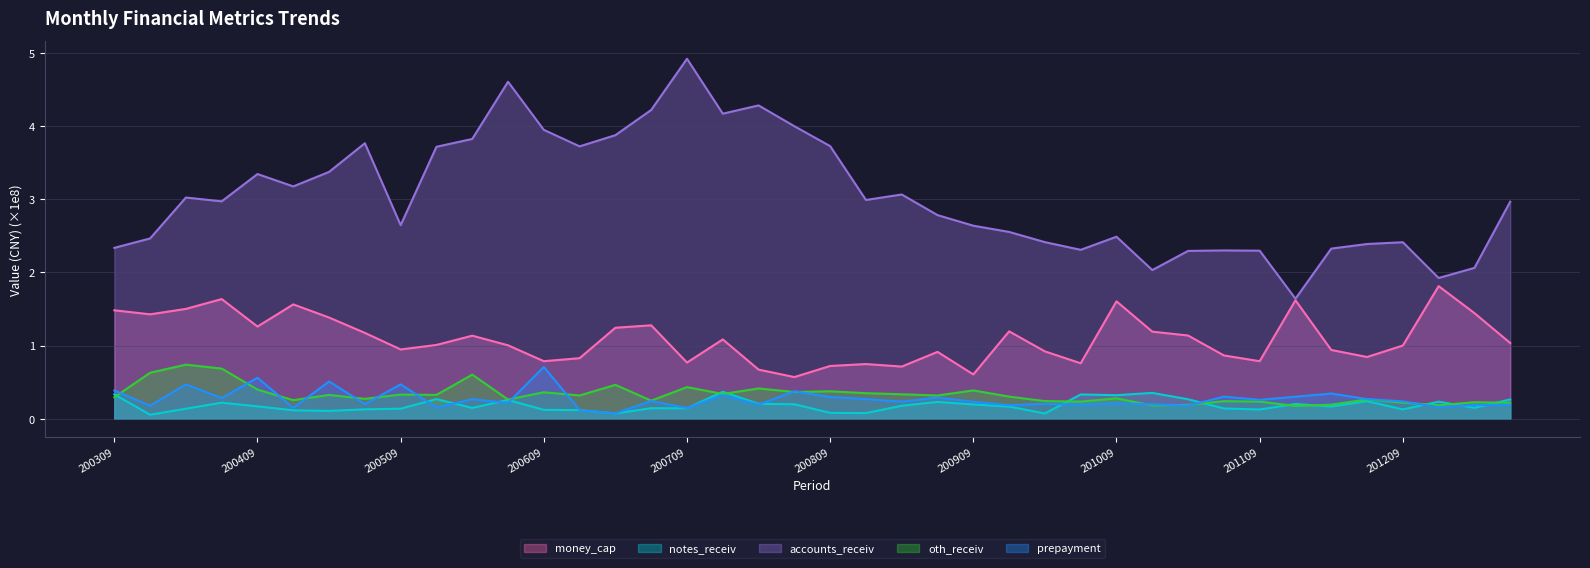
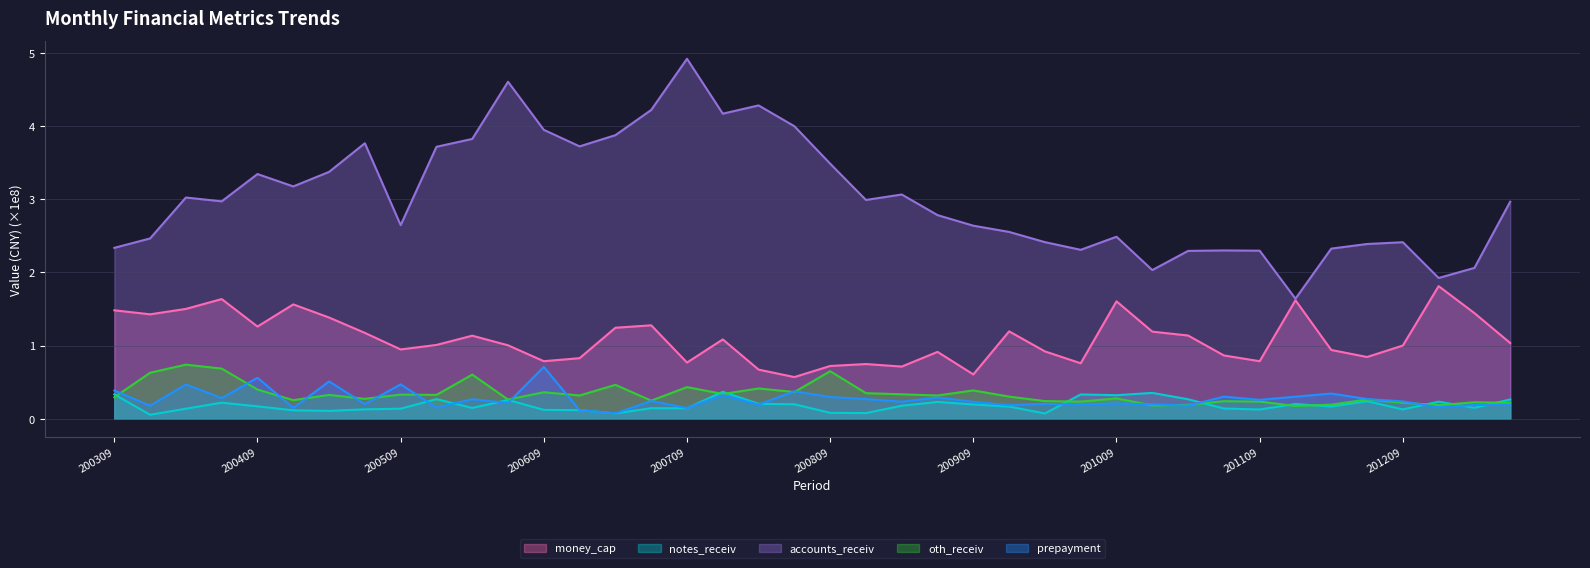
accounts_receiv, 200809: 3.7 -> 3.5
oth_receiv, 200809: 0.4 -> 0.6
